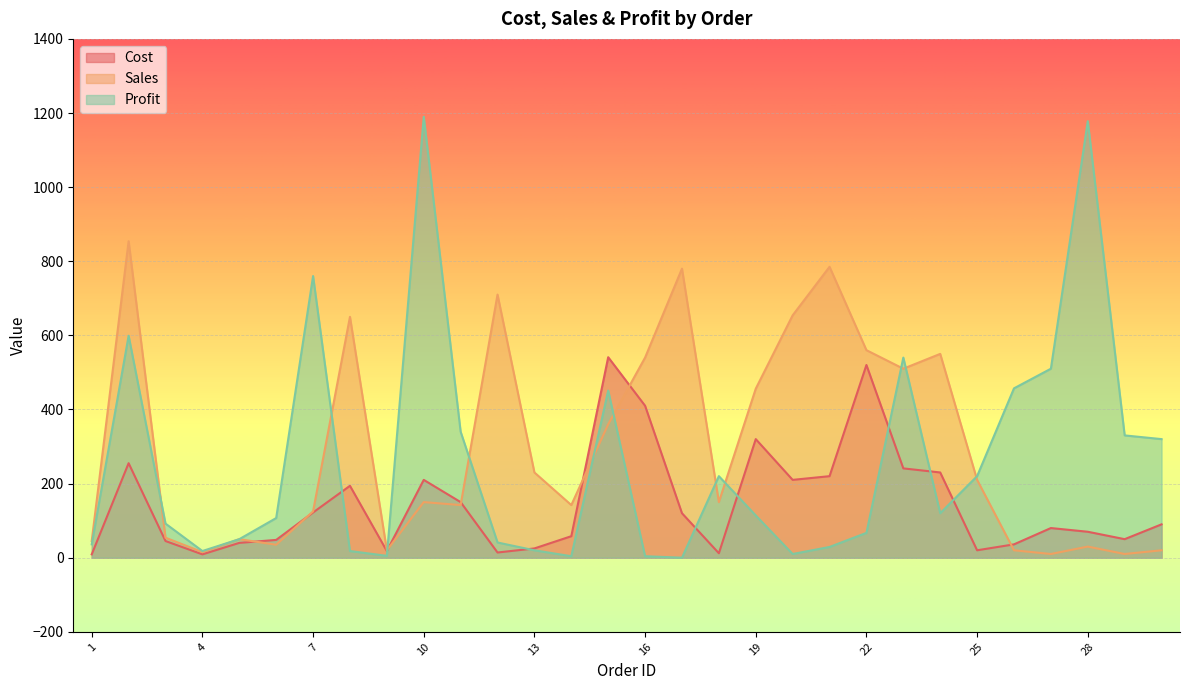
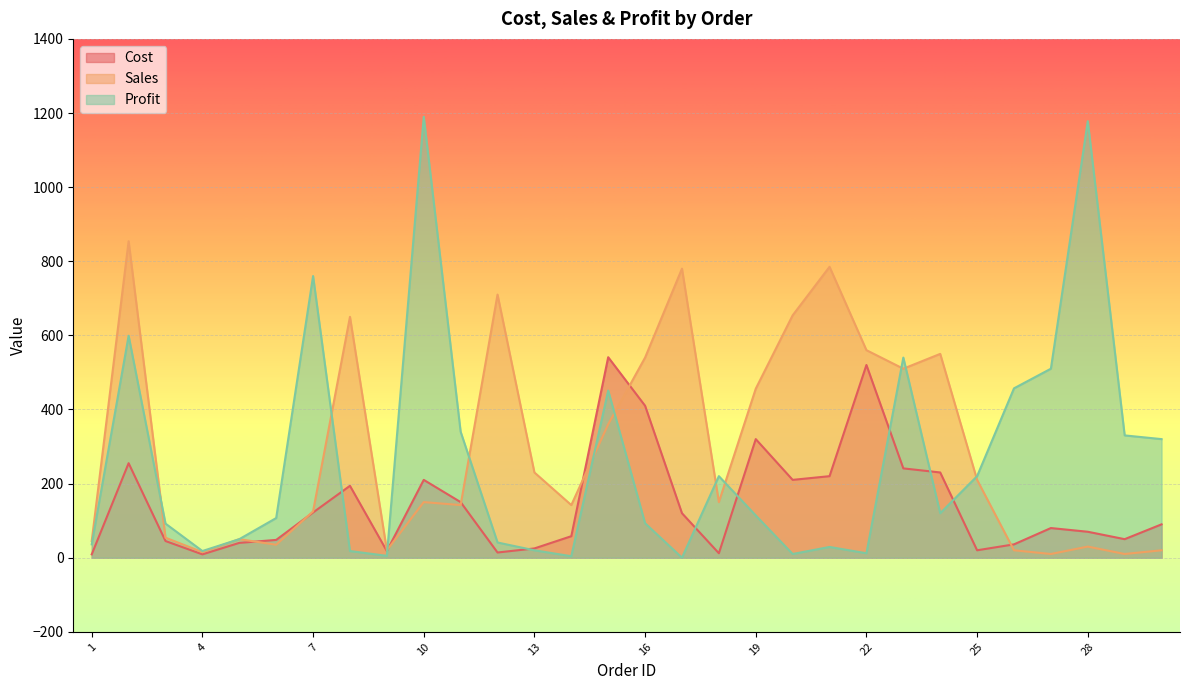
Profit, 16: 0 -> 90
Profit, 22: 70 -> 10
